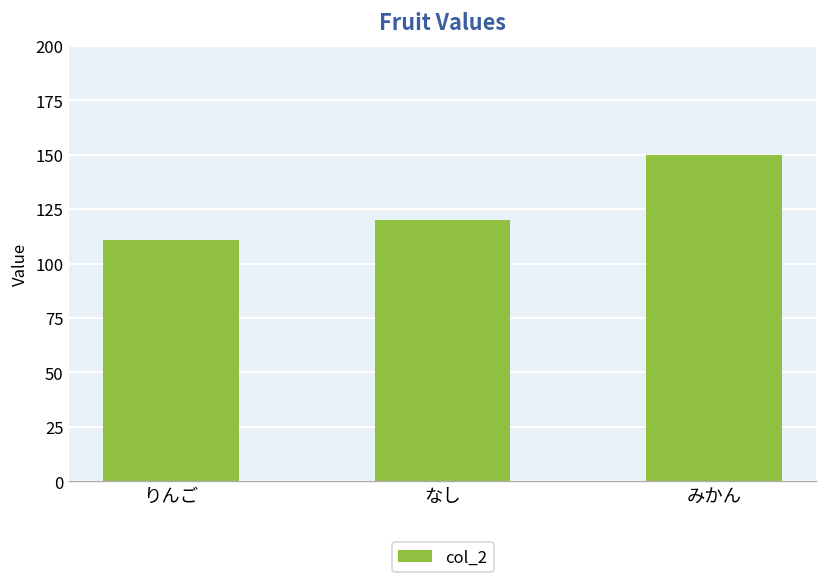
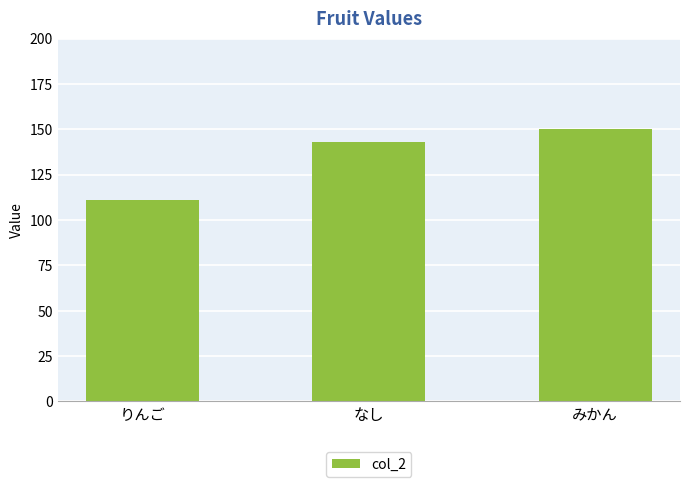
なし: 120 -> 143
